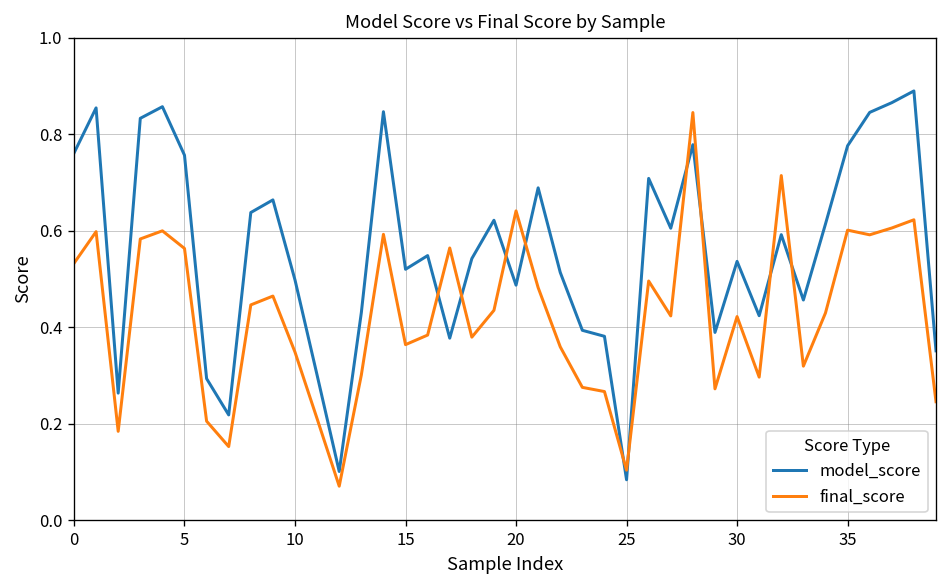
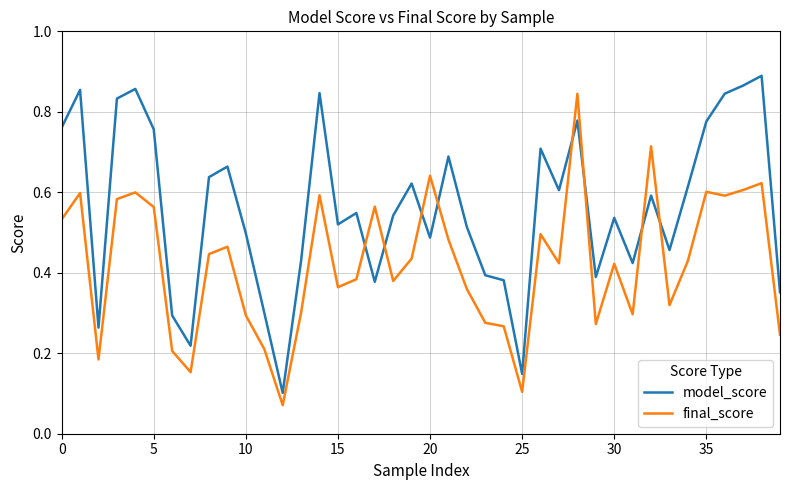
final_score, 10: 0.35 -> 0.29
model_score, 25: 0.08 -> 0.15
